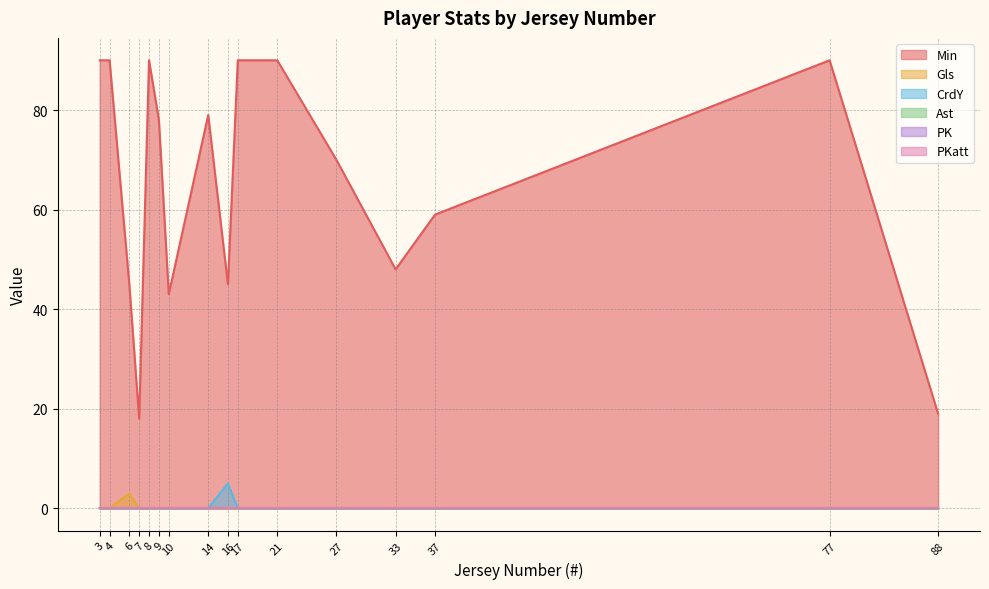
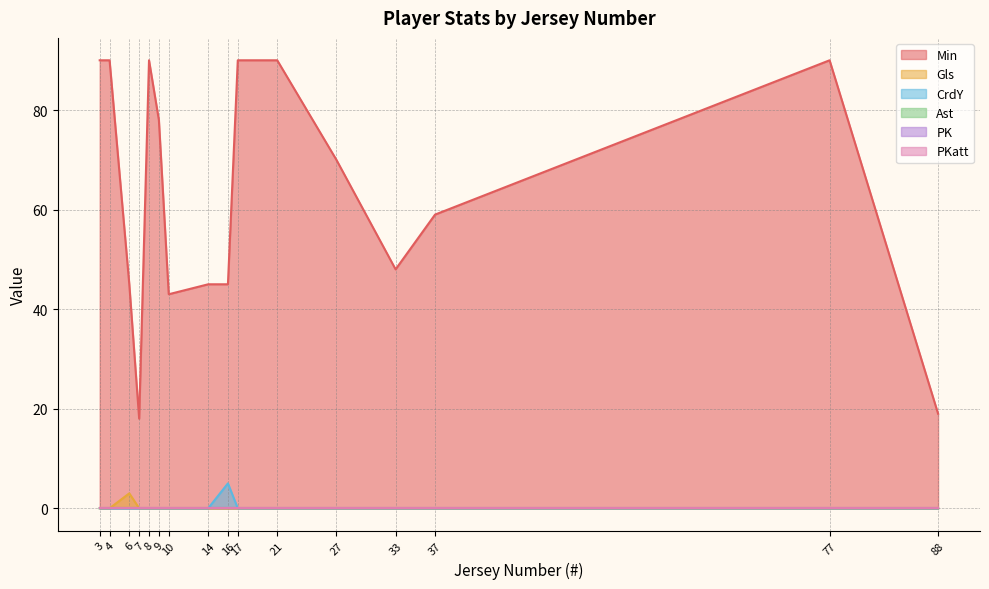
Min, 14: 79 -> 45
